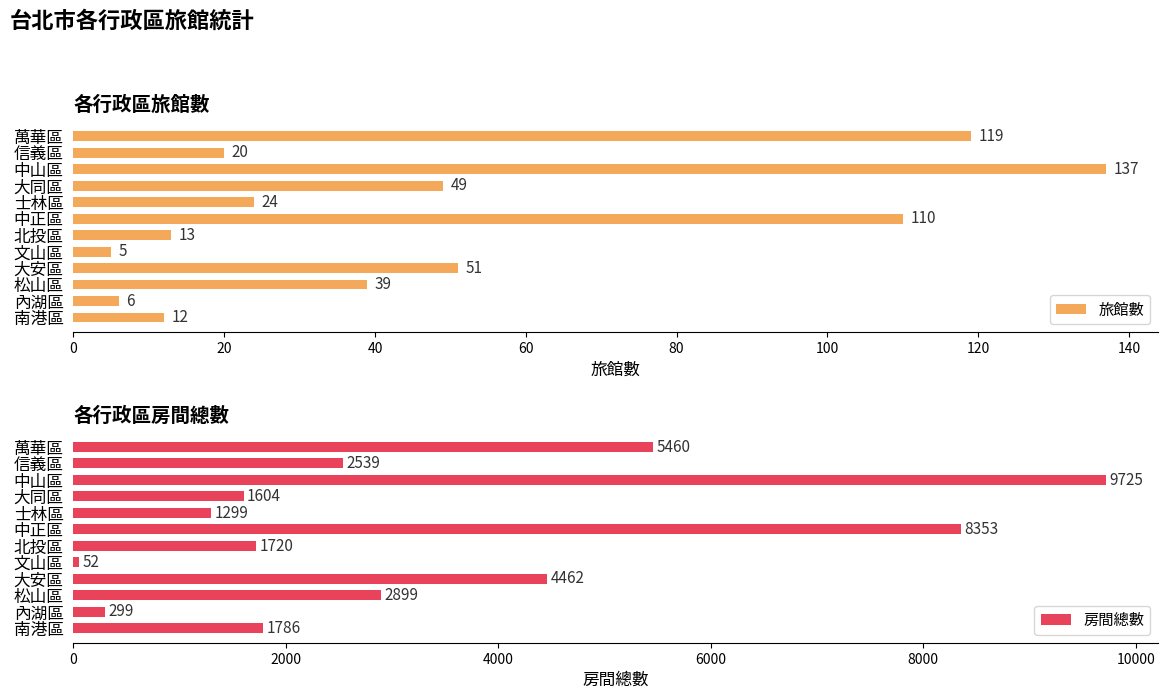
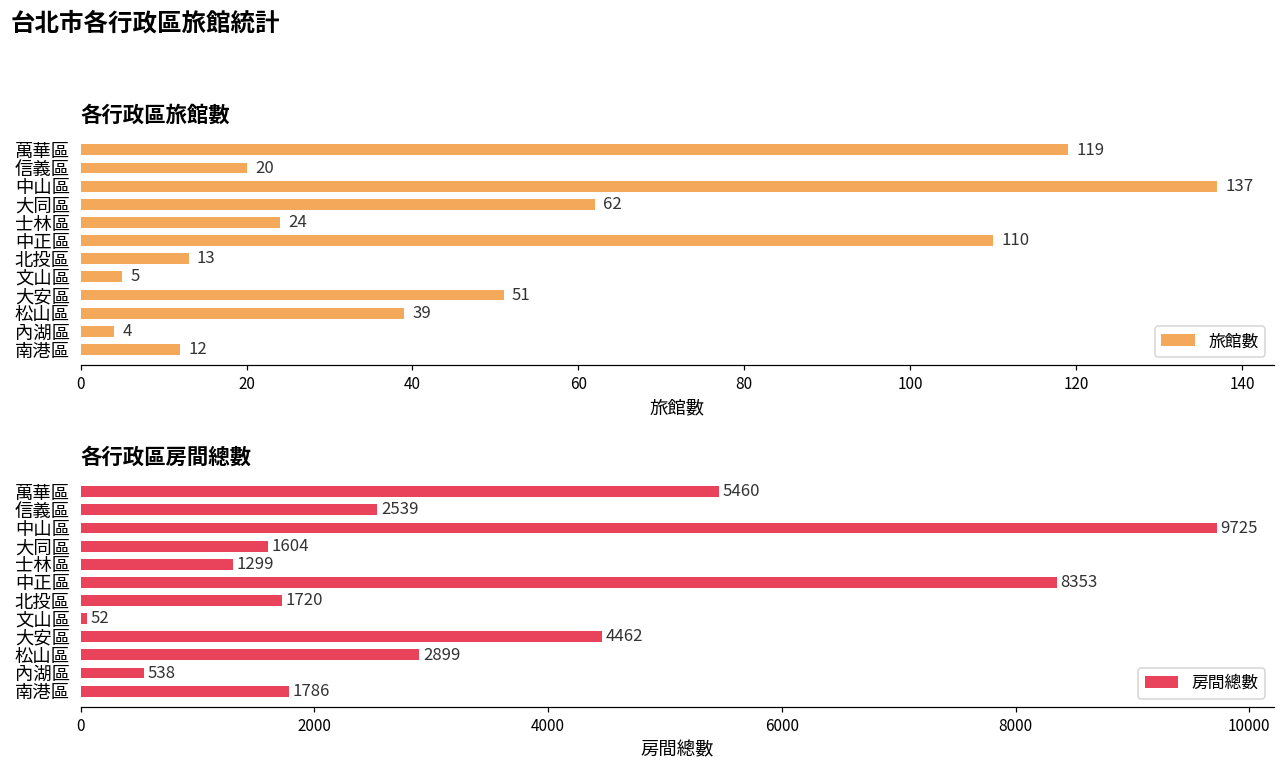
各行政區旅館數, 大同區: 49 -> 62
各行政區旅館數, 內湖區: 6 -> 4
各行政區房間總數, 內湖區: 299 -> 538
